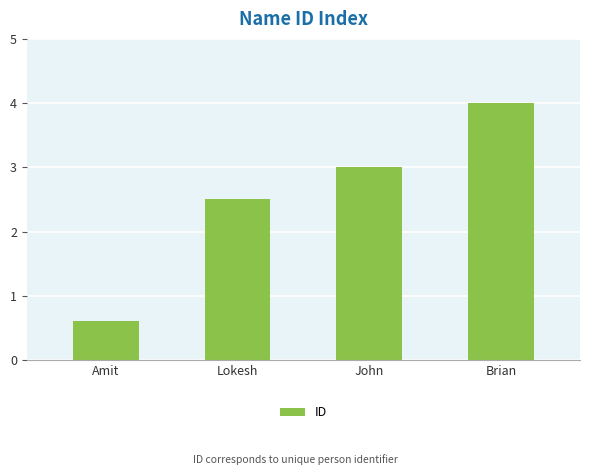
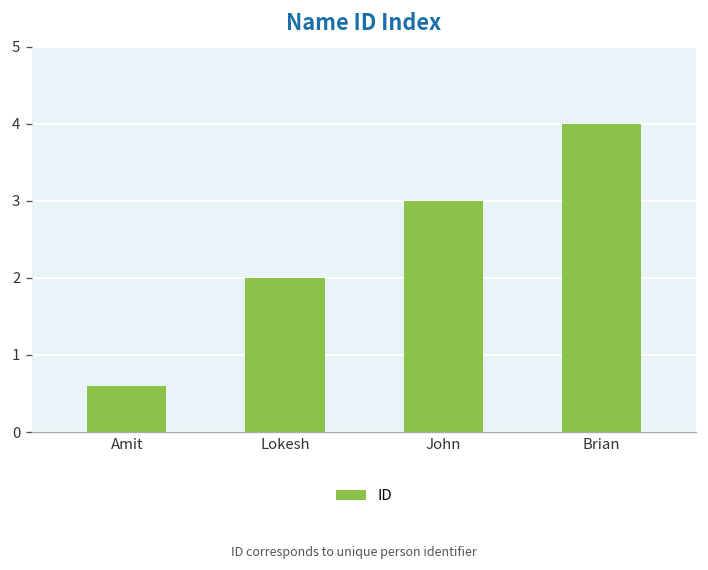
Lokesh: 2.5 -> 2.0
